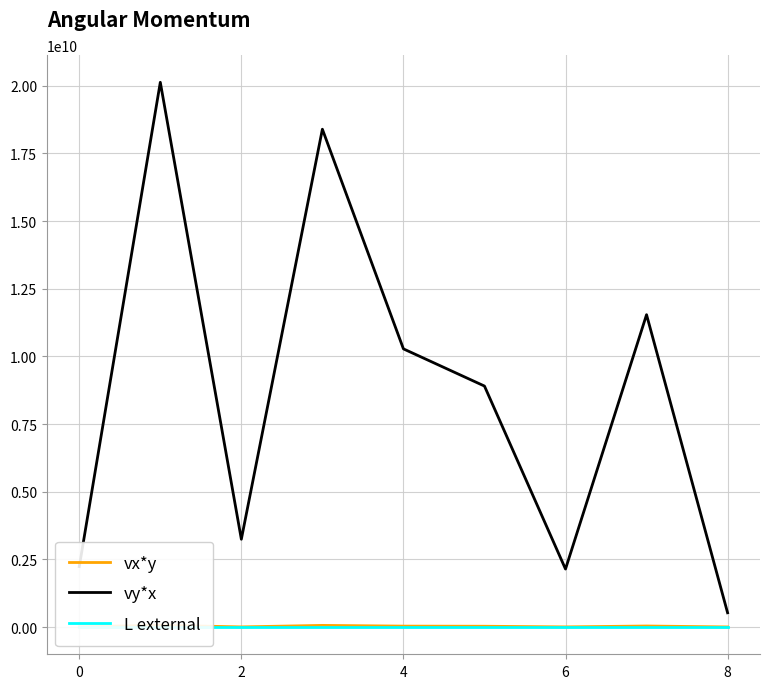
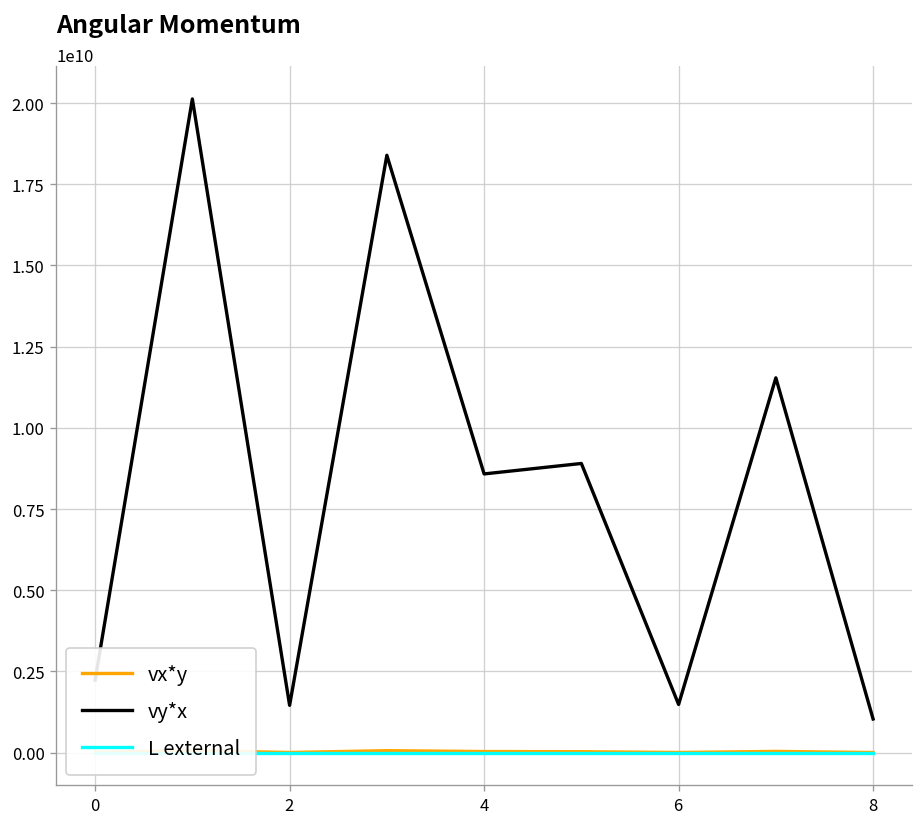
vy*x, 2: 3200000000 -> 1500000000
vy*x, 4: 10300000000 -> 8600000000
vy*x, 6: 2100000000 -> 1500000000
vy*x, 8: 500000000 -> 1000000000
